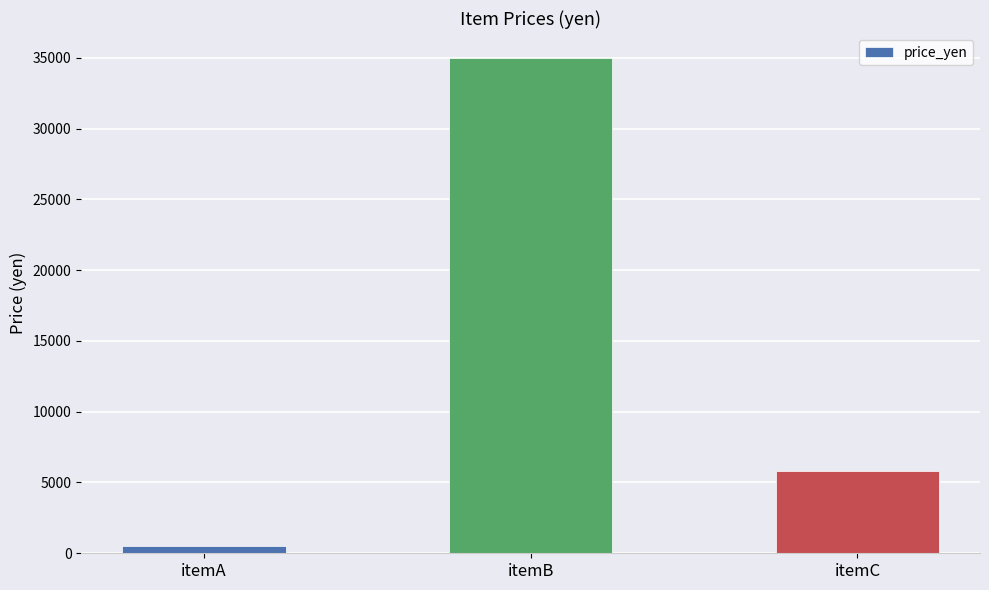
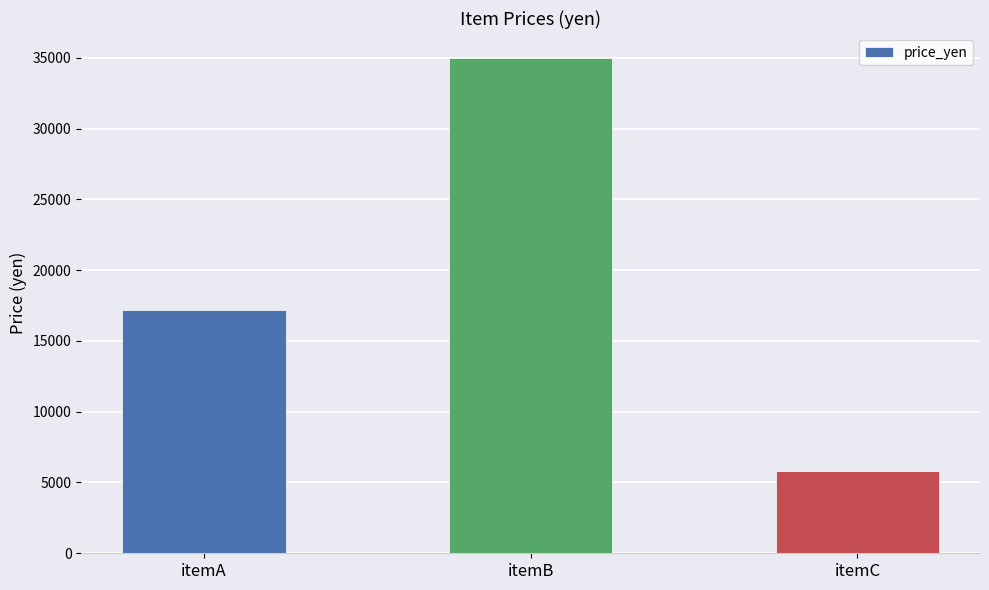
itemA: 500 -> 17200
